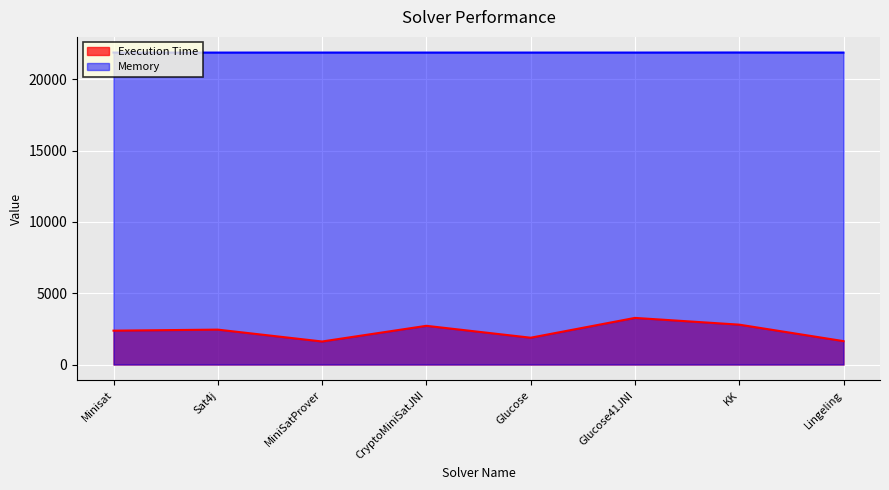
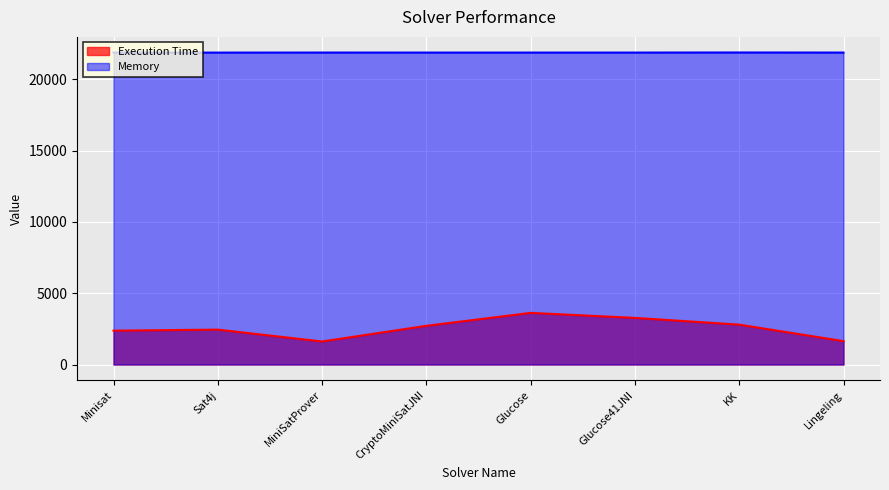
Execution Time, Glucose: 1900 -> 3600
